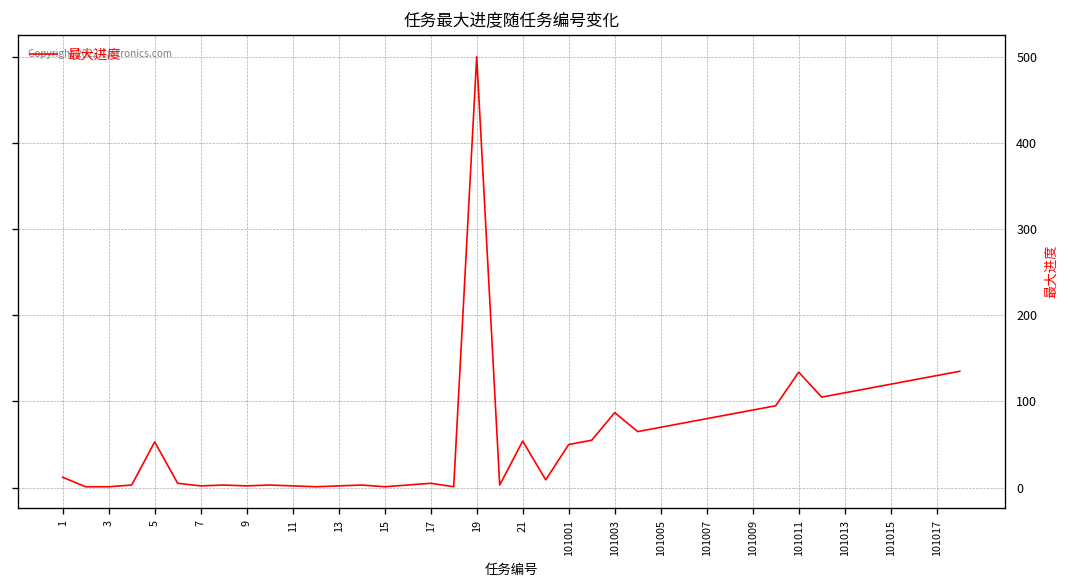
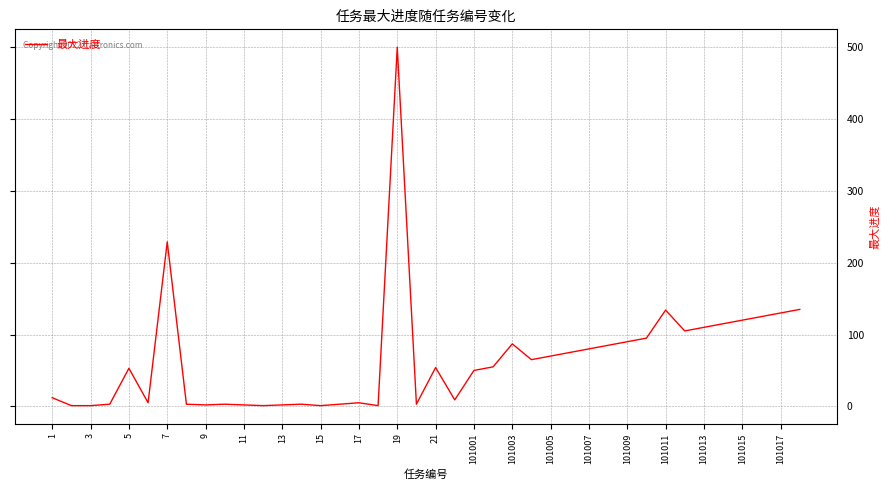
7: 0 -> 230
